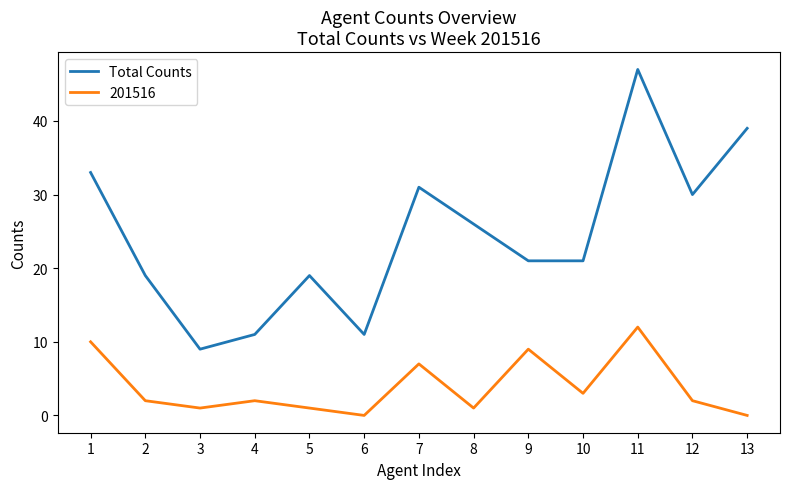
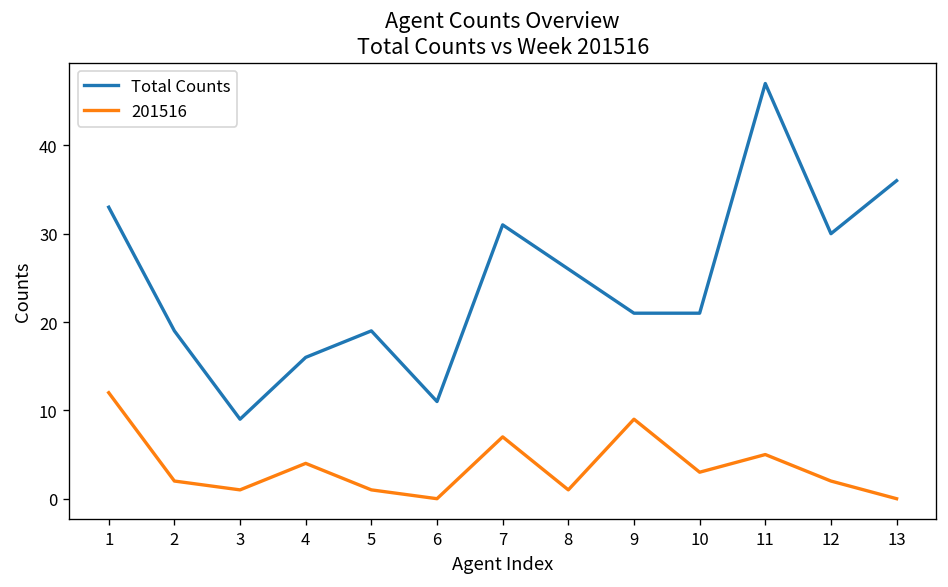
201516, 1: 10 -> 12
Total Counts, 4: 11 -> 16
201516, 4: 2 -> 4
201516, 11: 12 -> 5
Total Counts, 13: 39 -> 36
